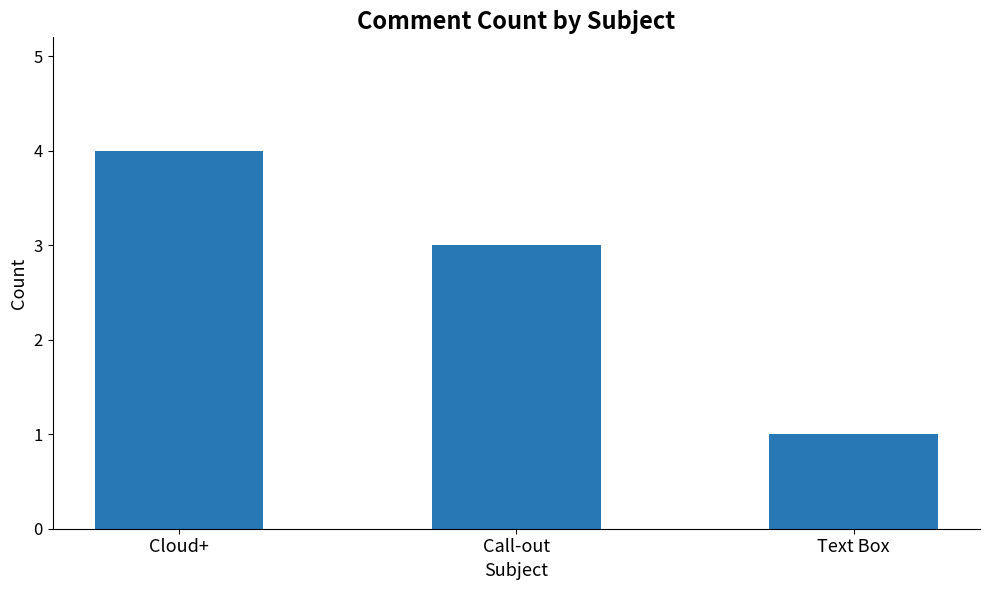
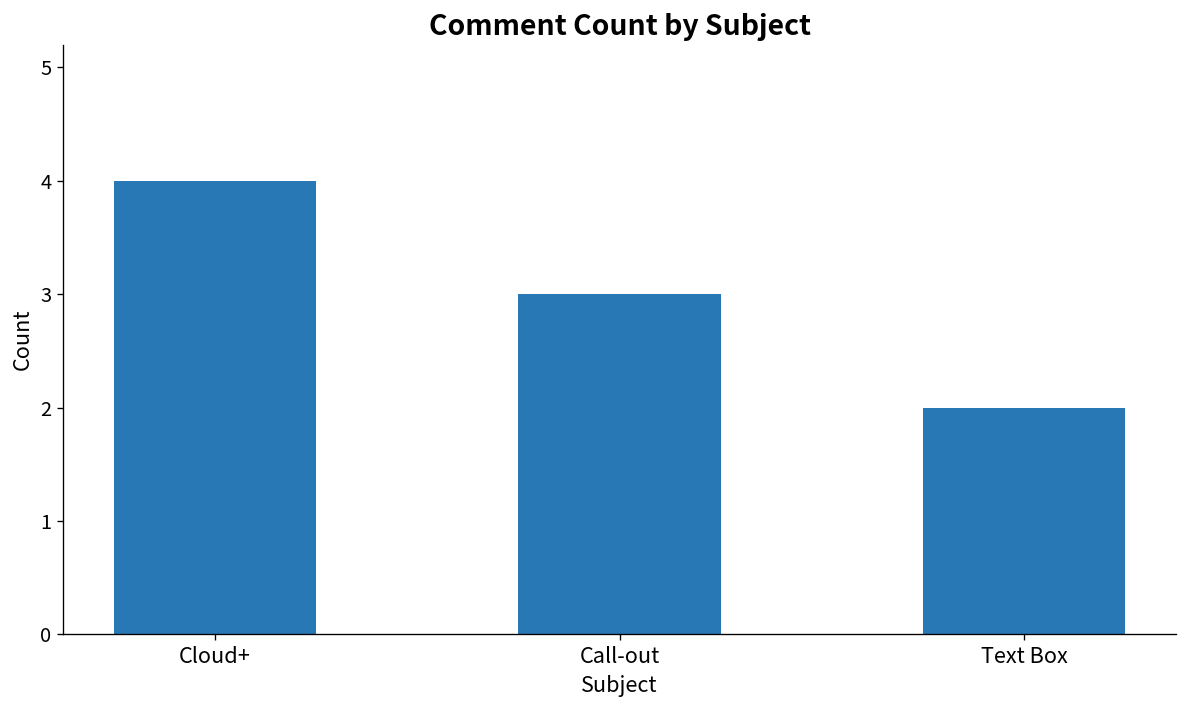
Text Box: 1 -> 2
